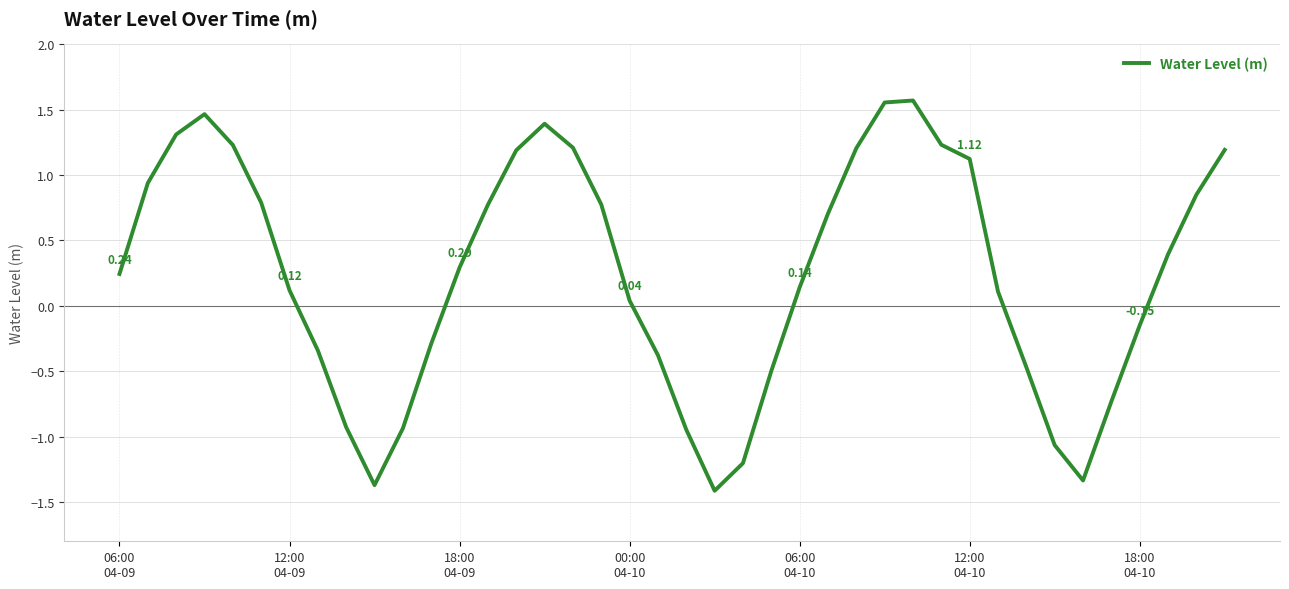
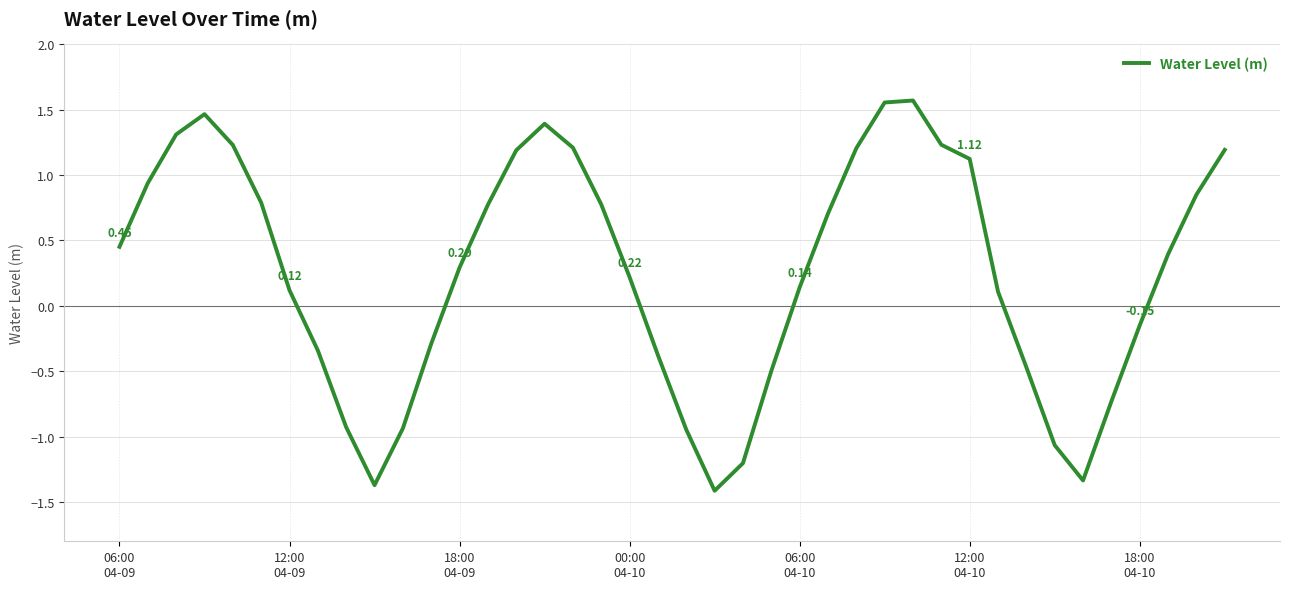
06:00 04-09: 0.24 -> 0.45
00:00 04-10: 0.04 -> 0.22
